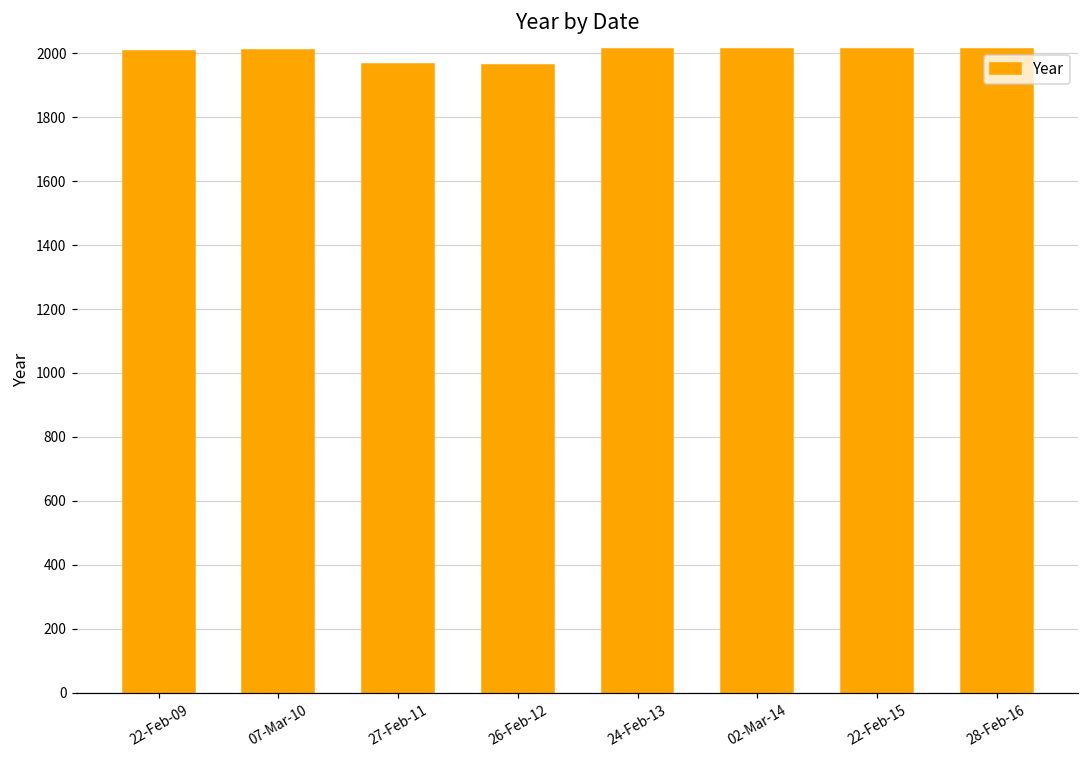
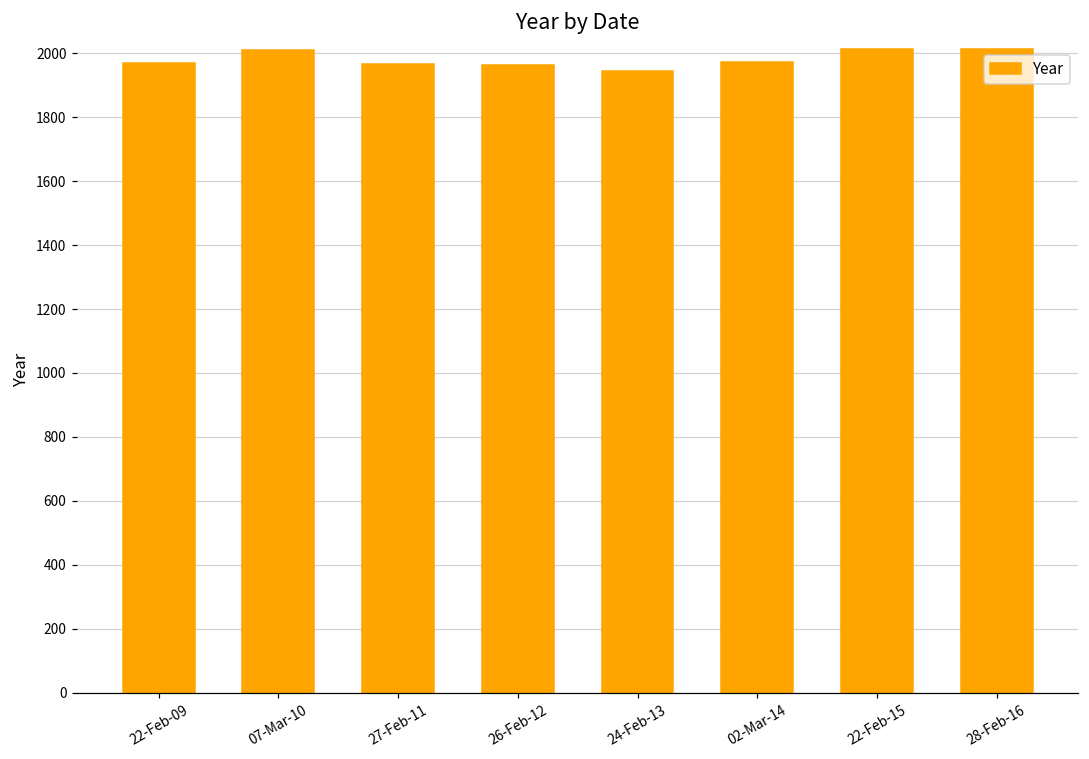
22-Feb-09: 2010 -> 1970
24-Feb-13: 2010 -> 1950
02-Mar-14: 2010 -> 1970
